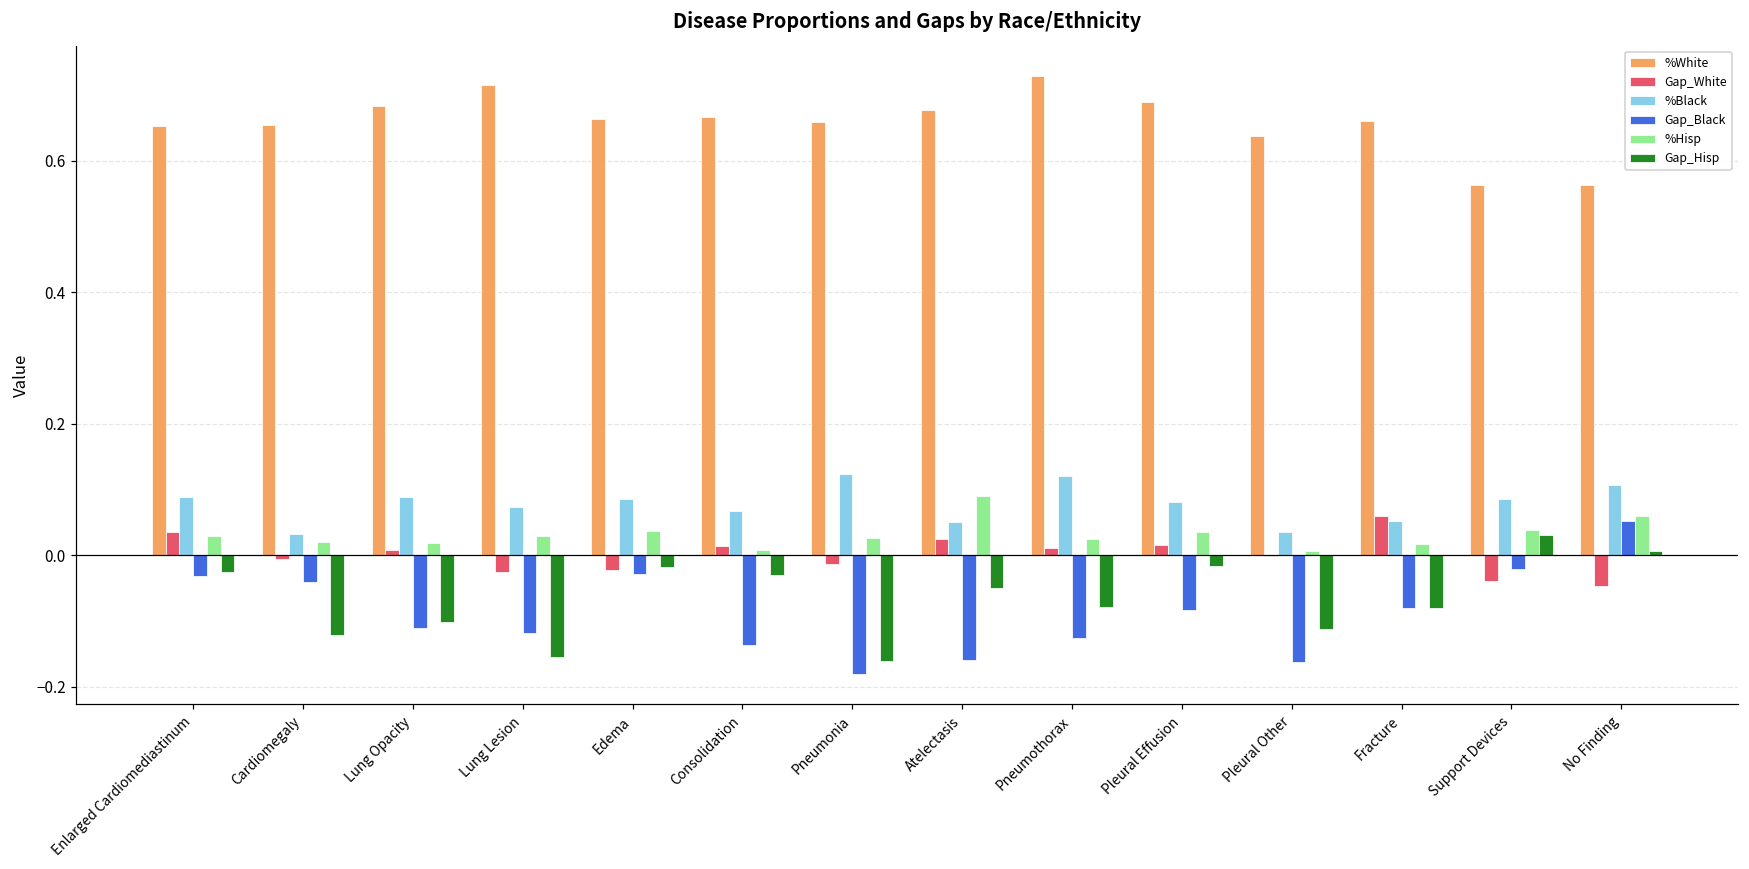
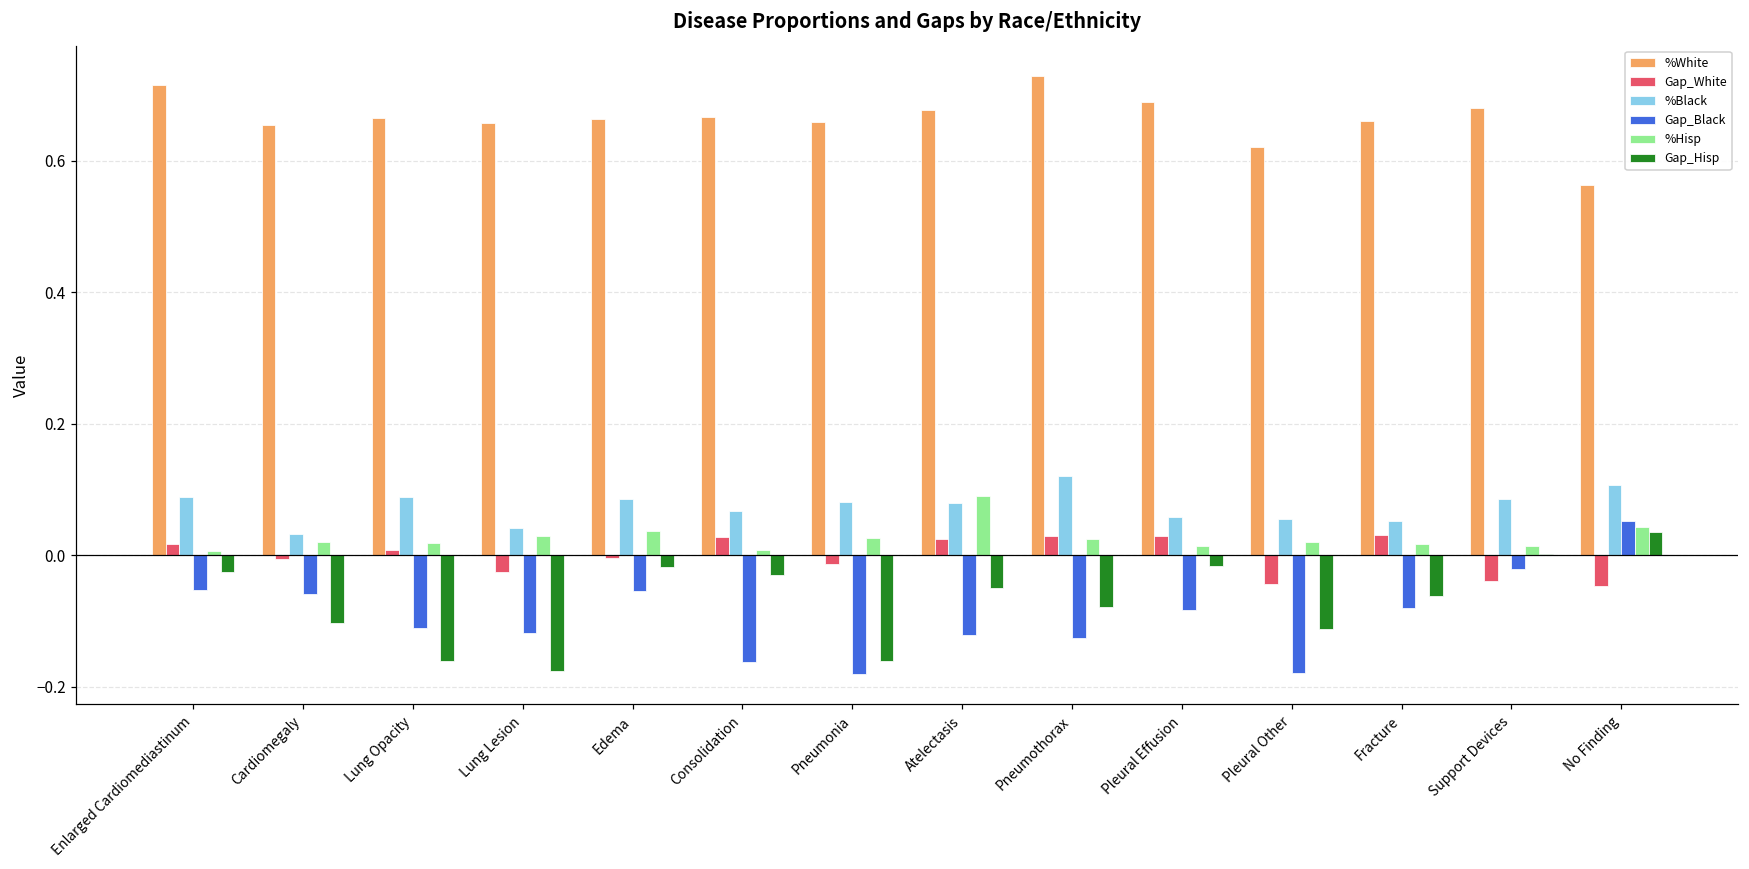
%White, Enlarged Cardiomediastinum: 0.65 -> 0.71
Gap_White, Enlarged Cardiomediastinum: 0.04 -> 0.02
Gap_Black, Enlarged Cardiomediastinum: -0.03 -> -0.05
%Hisp, Enlarged Cardiomediastinum: 0.03 -> 0.01
Gap_Black, Cardiomegaly: -0.04 -> -0.06
Gap_Hisp, Cardiomegaly: -0.12 -> -0.10
%White, Lung Opacity: 0.68 -> 0.67
Gap_Hisp, Lung Opacity: -0.10 -> -0.16
%White, Lung Lesion: 0.71 -> 0.66
%Black, Lung Lesion: 0.07 -> 0.04
Gap_Hisp, Lung Lesion: -0.15 -> -0.18
Gap_White, Edema: -0.02 -> 0.00
Gap_Black, Edema: -0.03 -> -0.05
Gap_White, Consolidation: 0.01 -> 0.03
Gap_Black, Consolidation: -0.14 -> -0.16
%Black, Pneumonia: 0.12 -> 0.08
%Black, Atelectasis: 0.05 -> 0.08
Gap_Black, Atelectasis: -0.16 -> -0.12
Gap_White, Pneumothorax: 0.01 -> 0.03
Gap_White, Pleural Effusion: 0.02 -> 0.03
%Black, Pleural Effusion: 0.08 -> 0.06
%Hisp, Pleural Effusion: 0.04 -> 0.01
%White, Pleural Other: 0.64 -> 0.62
Gap_White, Pleural Other: 0.00 -> -0.04
%Black, Pleural Other: 0.04 -> 0.06
Gap_Black, Pleural Other: -0.16 -> -0.18
%Hisp, Pleural Other: 0.01 -> 0.02
Gap_White, Fracture: 0.06 -> 0.03
Gap_Hisp, Fracture: -0.08 -> -0.06
%White, Support Devices: 0.56 -> 0.68
%Hisp, Support Devices: 0.04 -> 0.01
Gap_Hisp, Support Devices: 0.03 -> 0.00
%Hisp, No Finding: 0.06 -> 0.04
Gap_Hisp, No Finding: 0.01 -> 0.03
